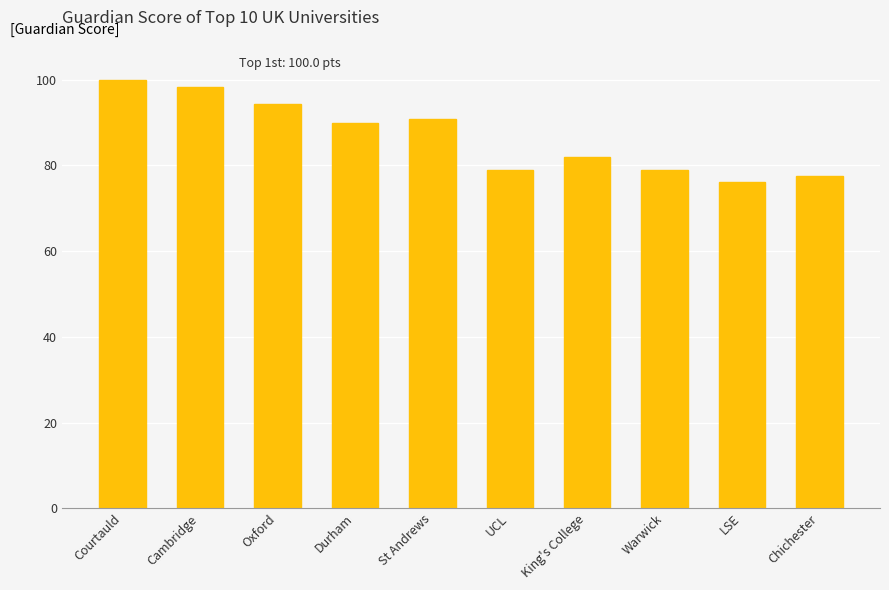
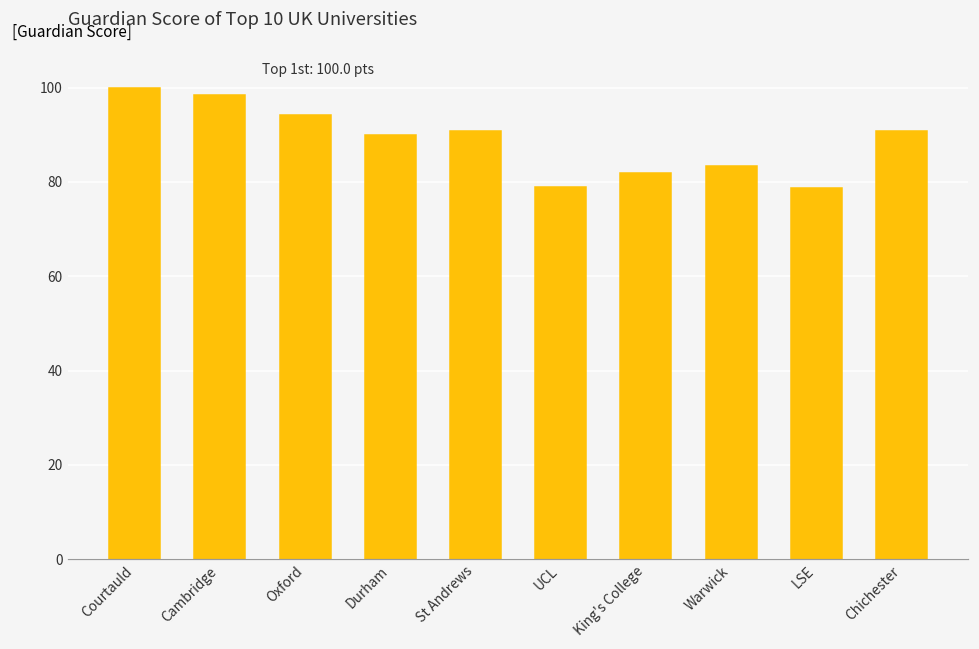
Warwick: 79 -> 83
LSE: 76 -> 79
Chichester: 78 -> 91
